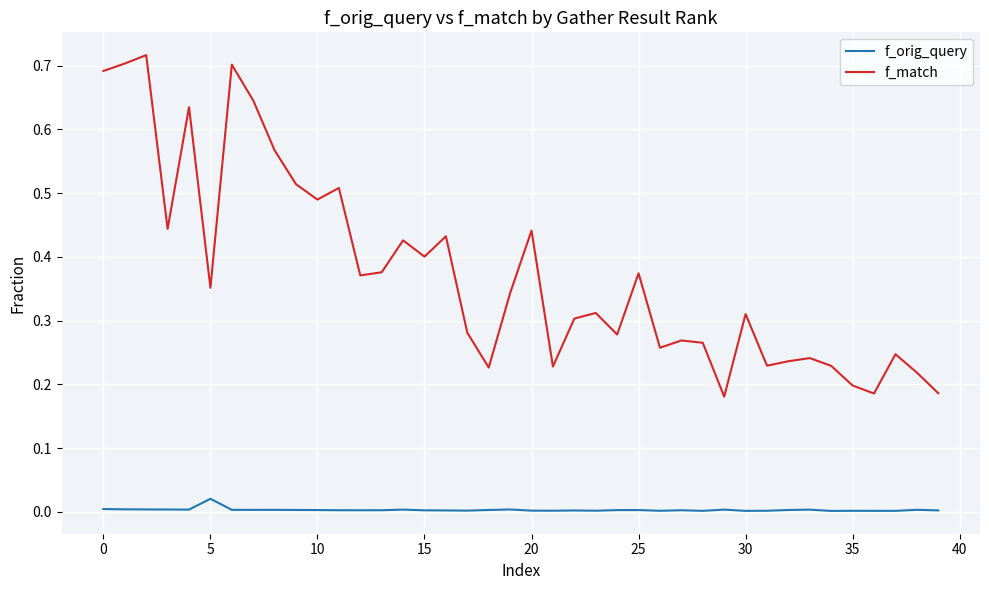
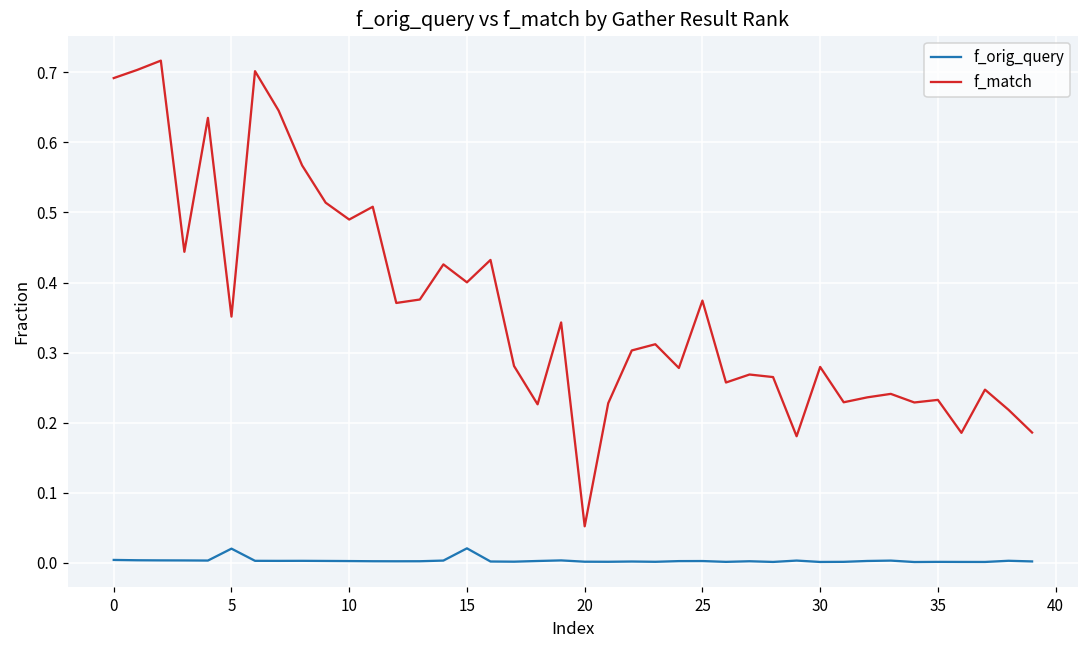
f_orig_query, 15: 0.00 -> 0.02
f_match, 20: 0.44 -> 0.05
f_match, 30: 0.31 -> 0.28
f_match, 35: 0.20 -> 0.23
